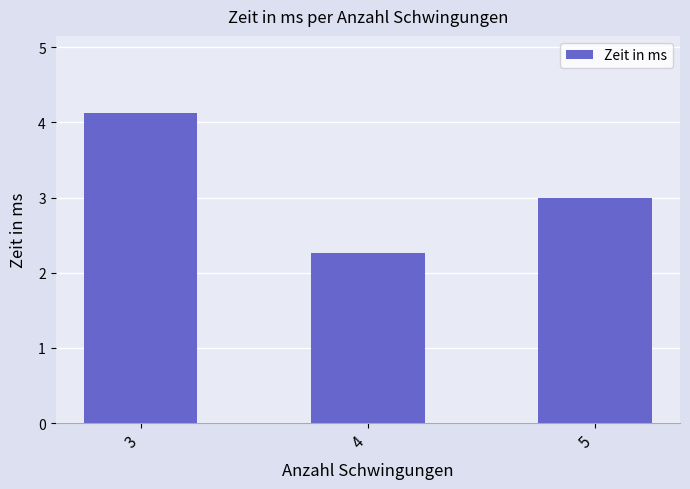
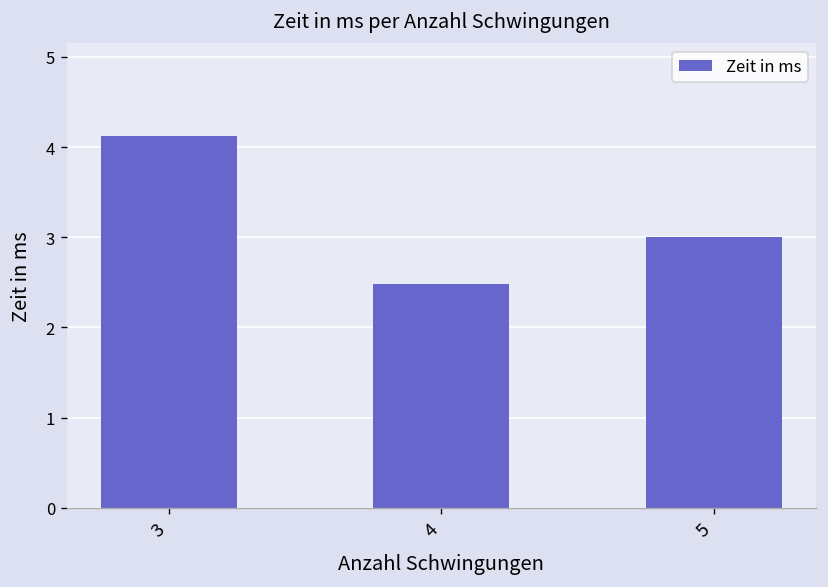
4: 2.3 -> 2.5
